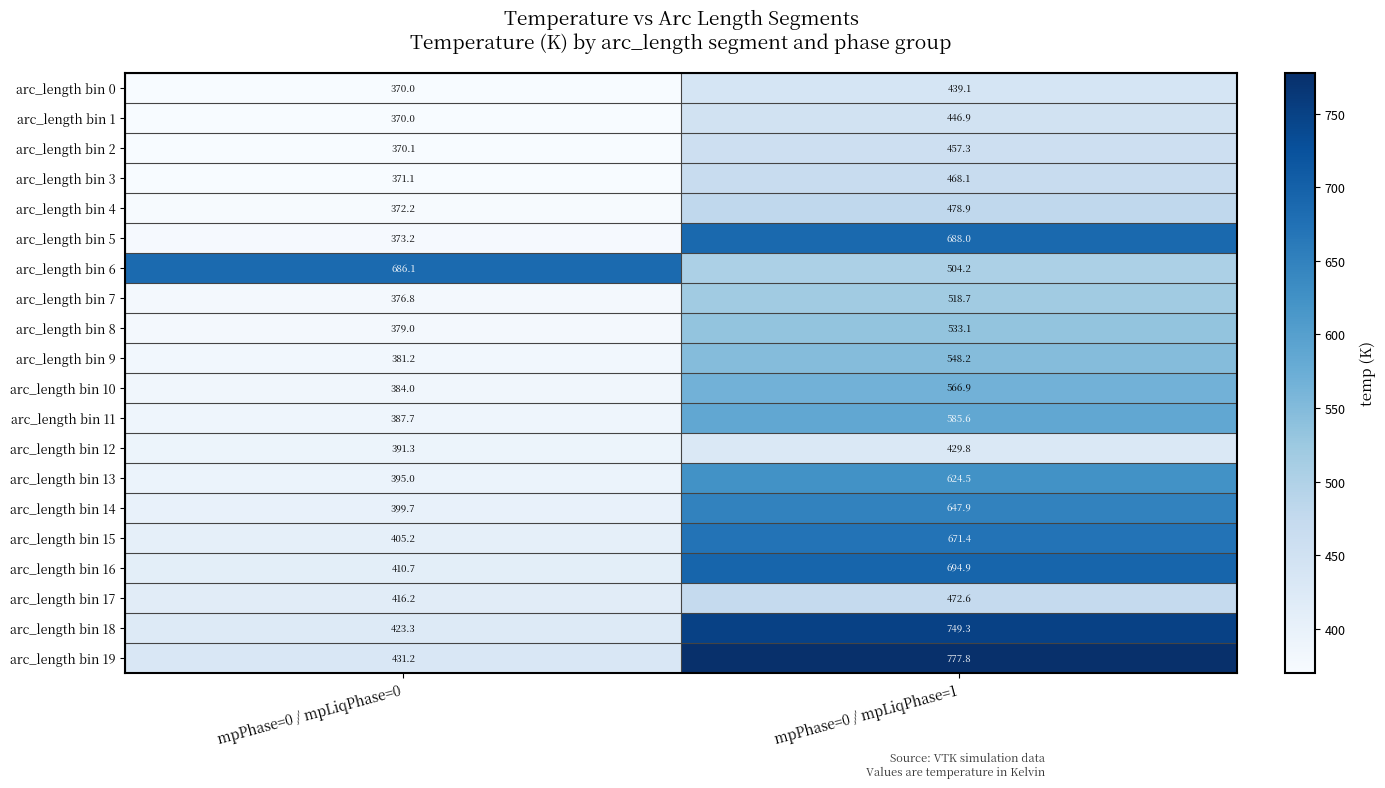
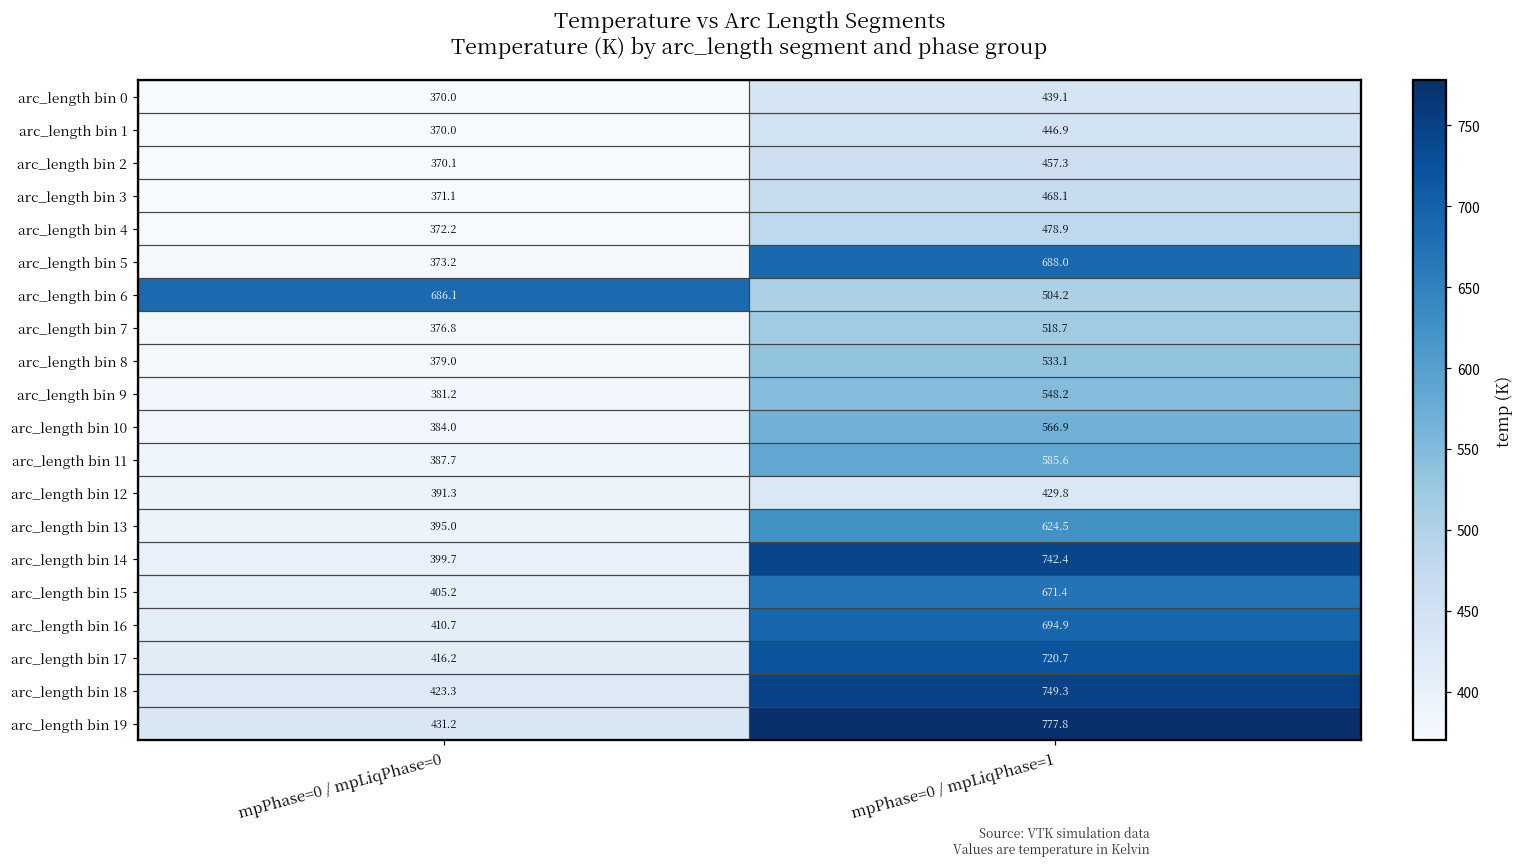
arc_length bin 14, mpPhase=0 / mpLiqPhase=1: 647.9 -> 742.4
arc_length bin 17, mpPhase=0 / mpLiqPhase=1: 472.6 -> 720.7
